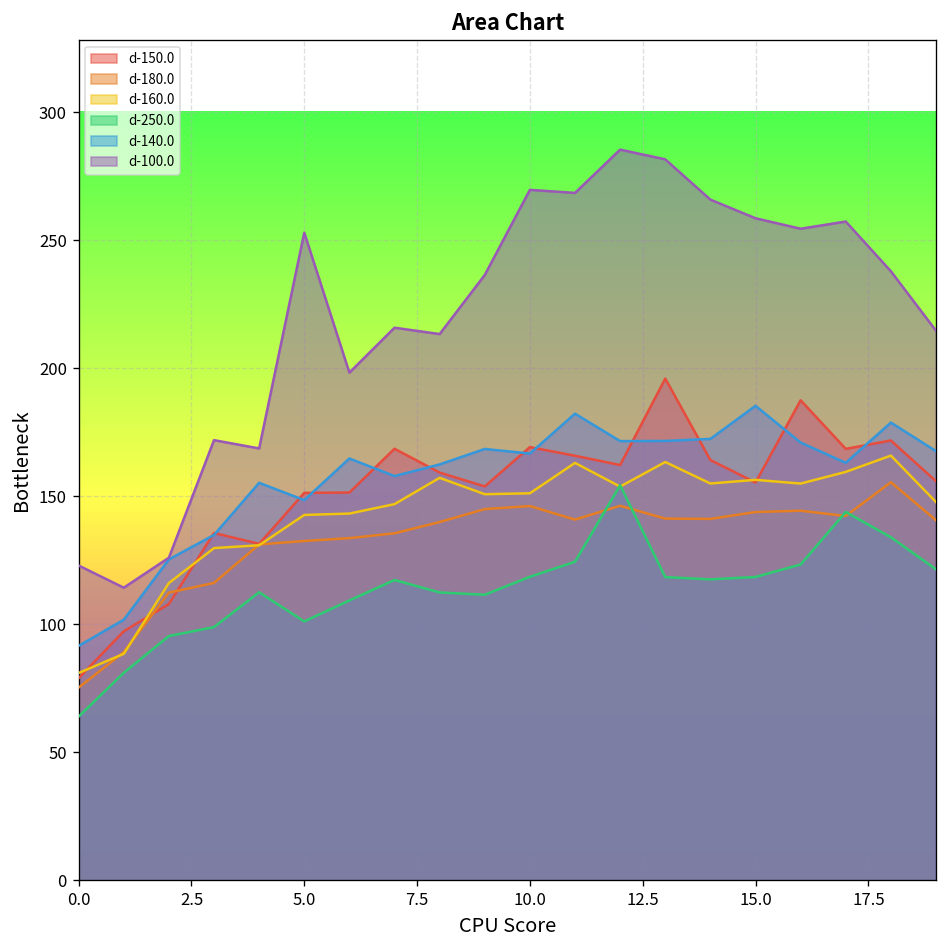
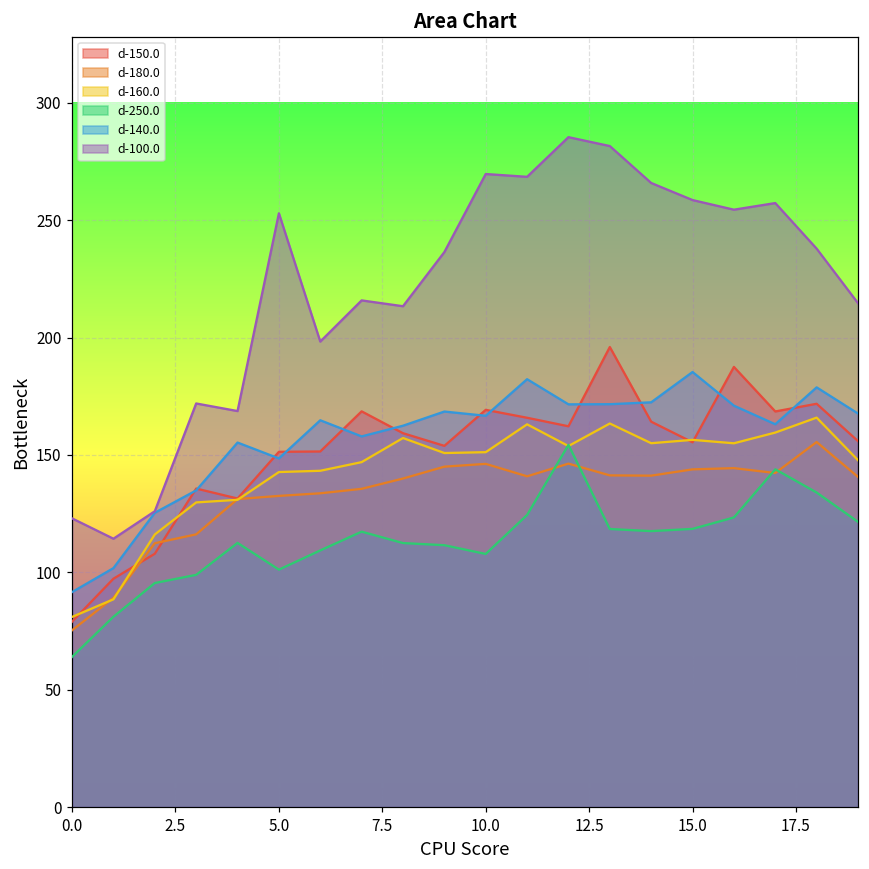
d-250.0, 10.0: 119 -> 108
